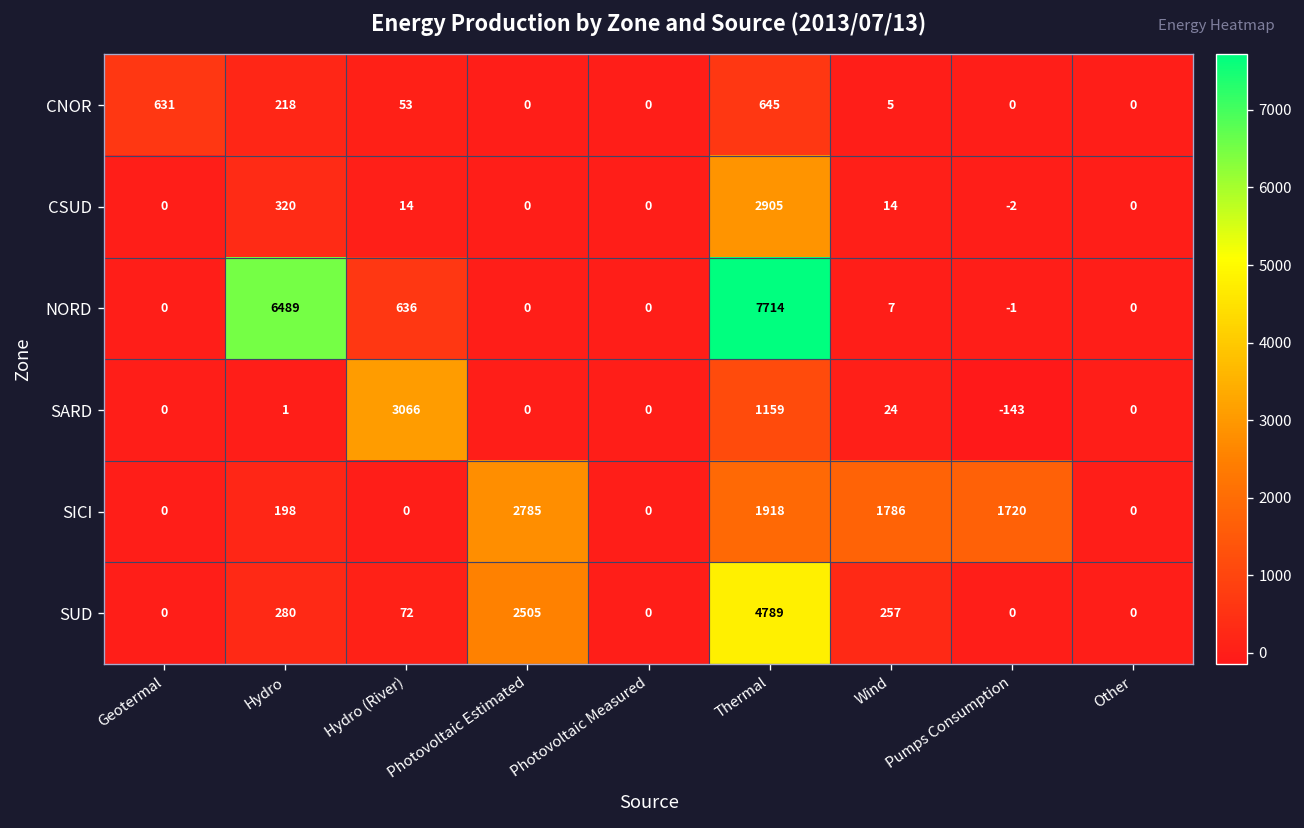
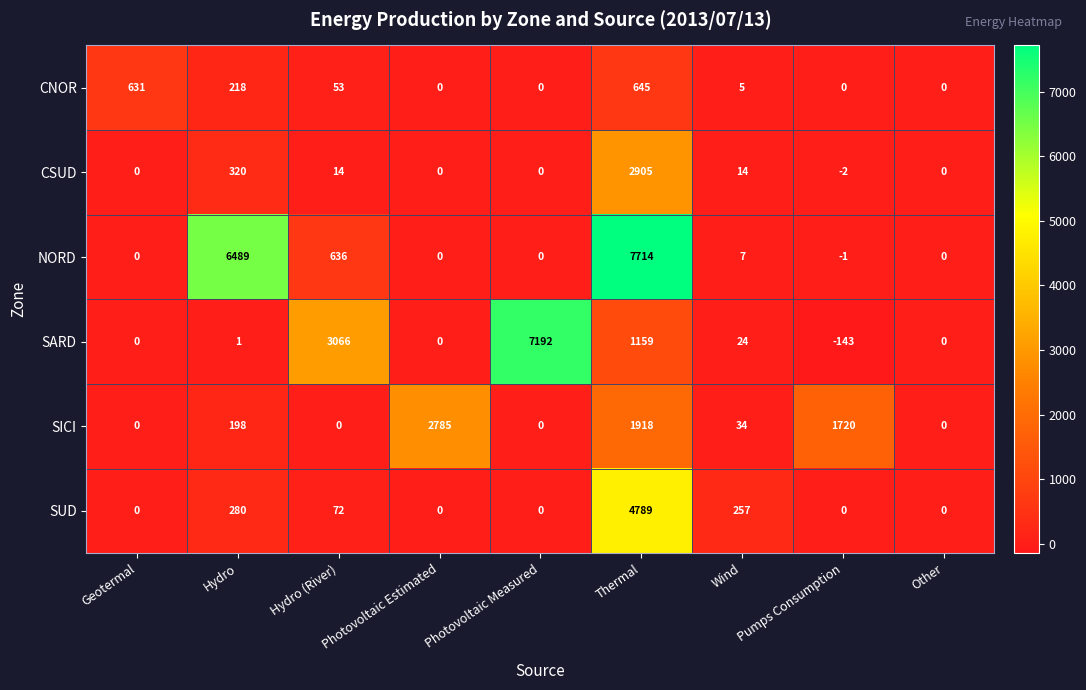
SARD, Photovoltaic Measured: 0 -> 7192
SICI, Wind: 1786 -> 34
SUD, Photovoltaic Estimated: 2505 -> 0
